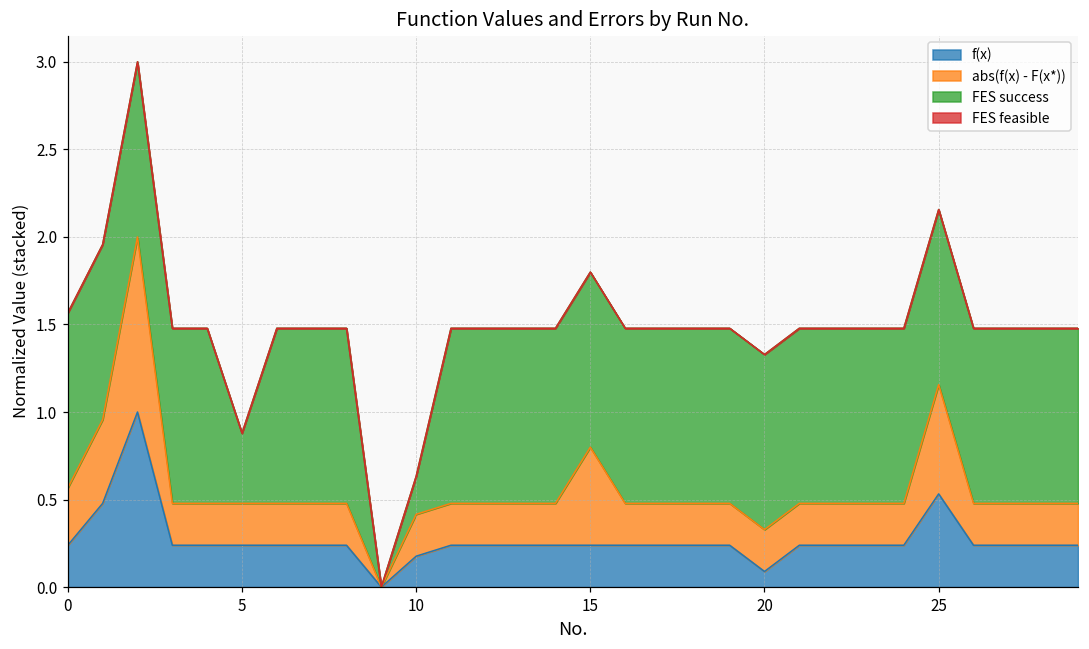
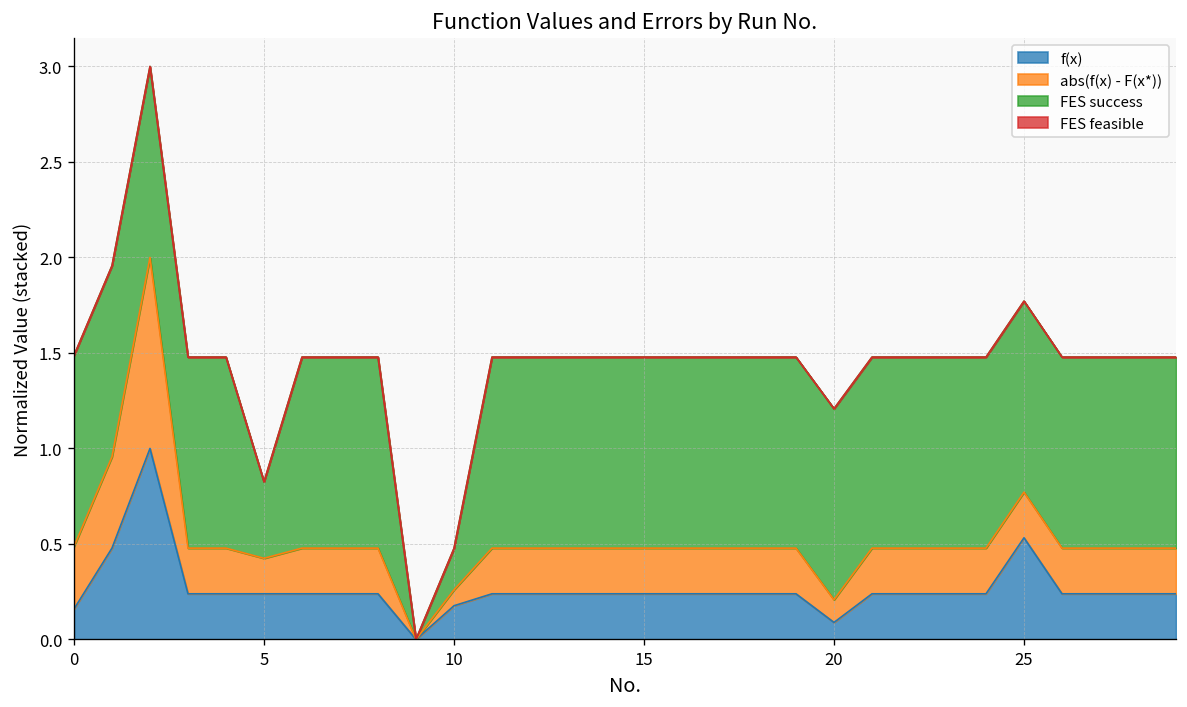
f(x), 0: 0.24 -> 0.16
abs(f(x) - F(x*)), 5: 0.24 -> 0.19
abs(f(x) - F(x*)), 10: 0.24 -> 0.08
abs(f(x) - F(x*)), 15: 0.56 -> 0.24
abs(f(x) - F(x*)), 20: 0.24 -> 0.12
abs(f(x) - F(x*)), 25: 0.62 -> 0.24
